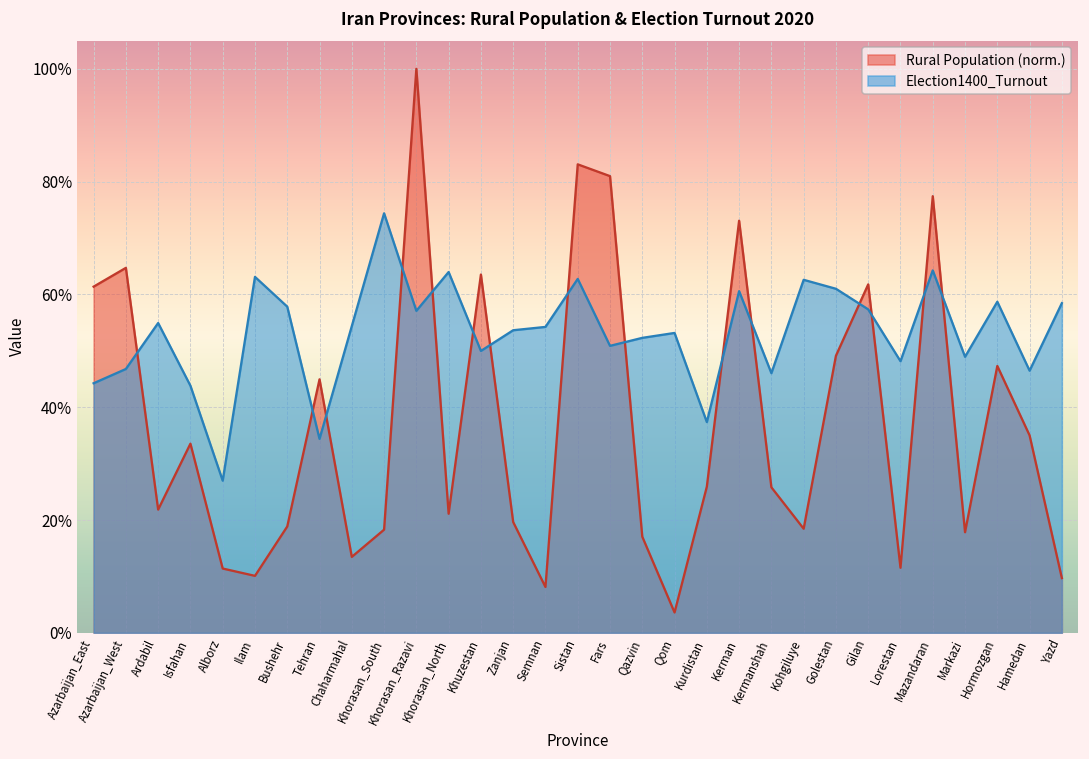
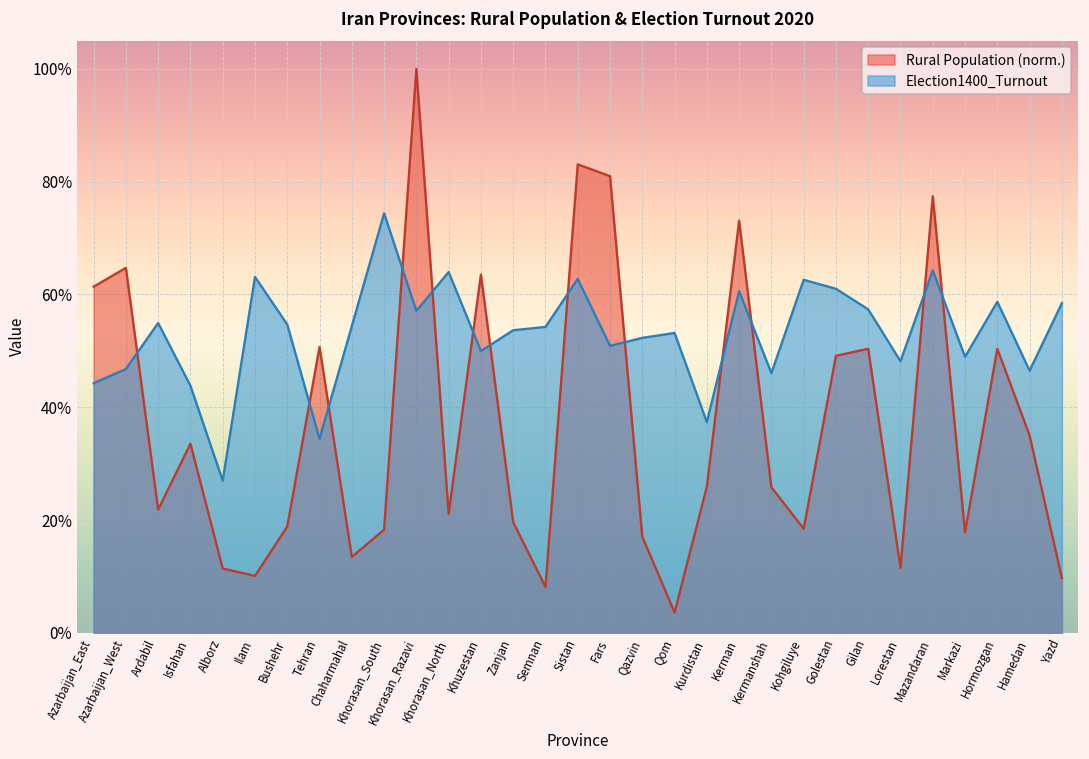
Election1400_Turnout, Bushehr: 58% -> 55%
Rural Population (norm.), Tehran: 45% -> 51%
Rural Population (norm.), Gilan: 62% -> 50%
Rural Population (norm.), Hormozgan: 47% -> 50%
